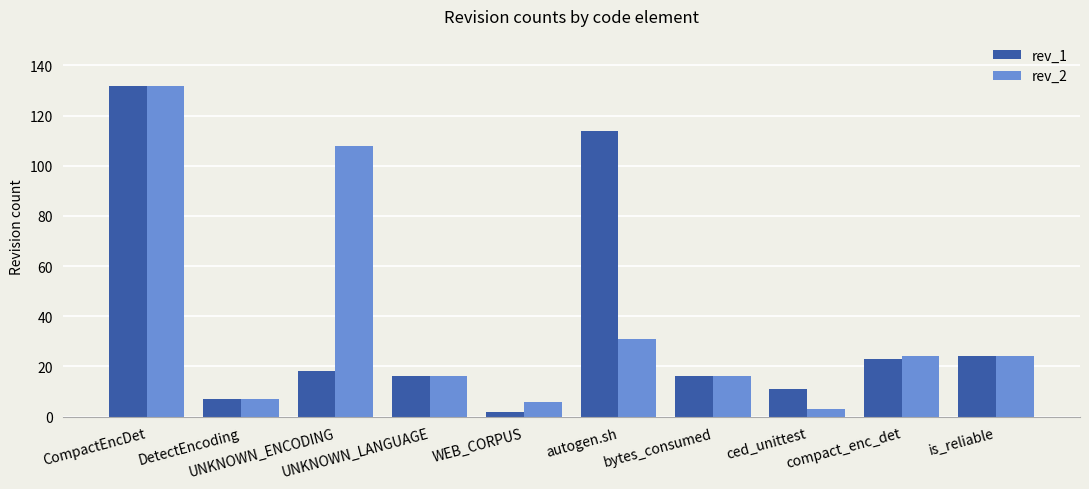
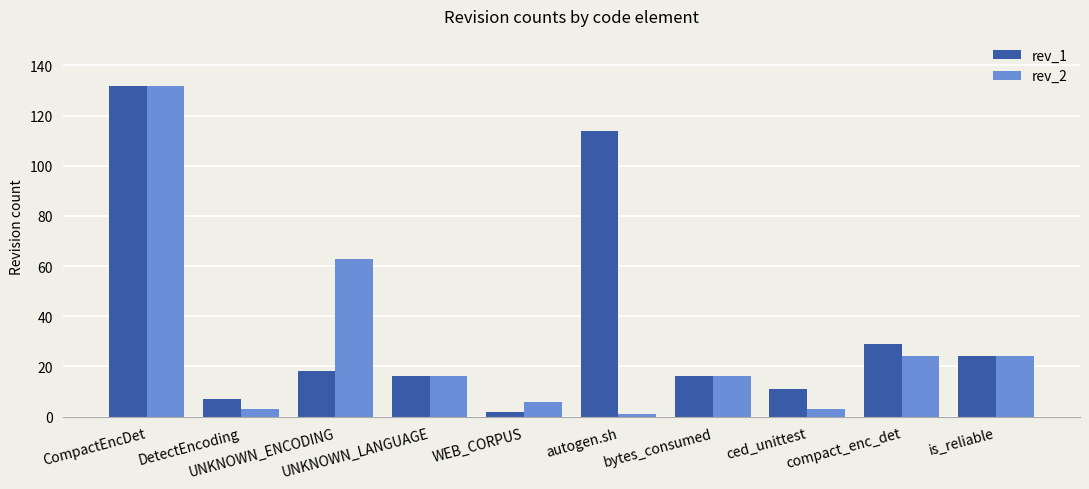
rev_2, DetectEncoding: 7 -> 3
rev_2, UNKNOWN_ENCODING: 108 -> 63
rev_2, autogen.sh: 31 -> 1
rev_1, compact_enc_det: 23 -> 29
